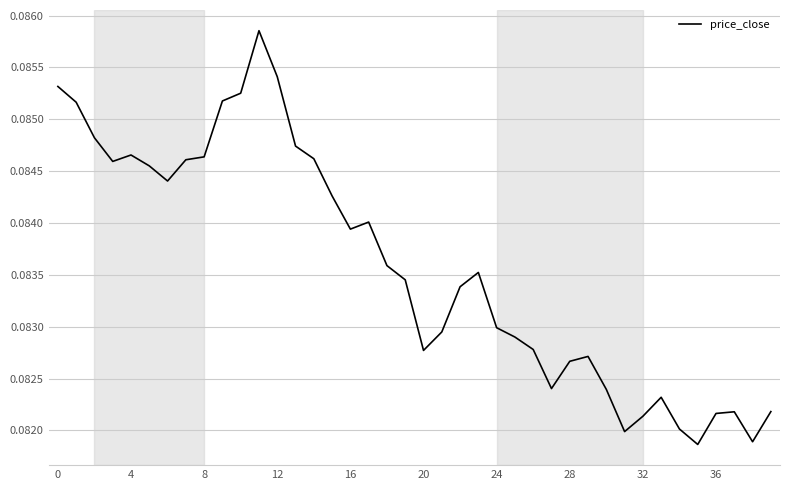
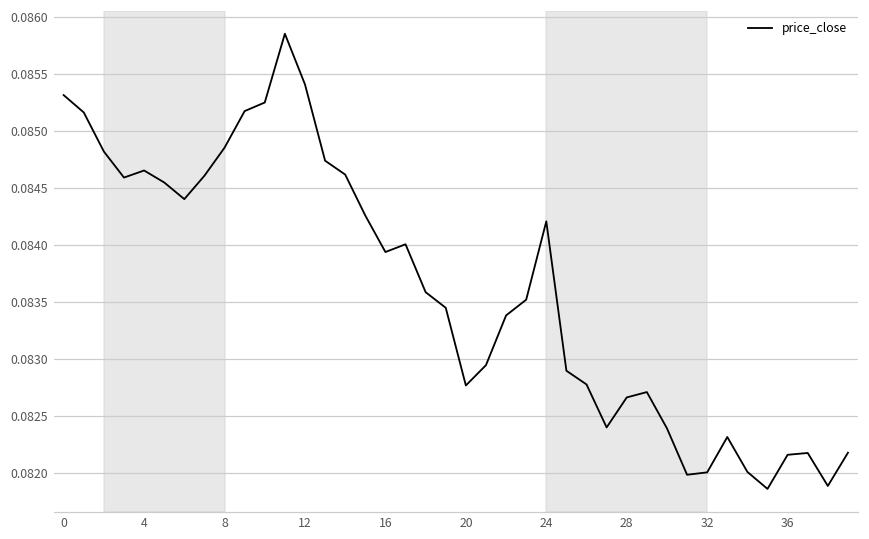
8: 0.08464 -> 0.08486
24: 0.08299 -> 0.08421
32: 0.08214 -> 0.08201
